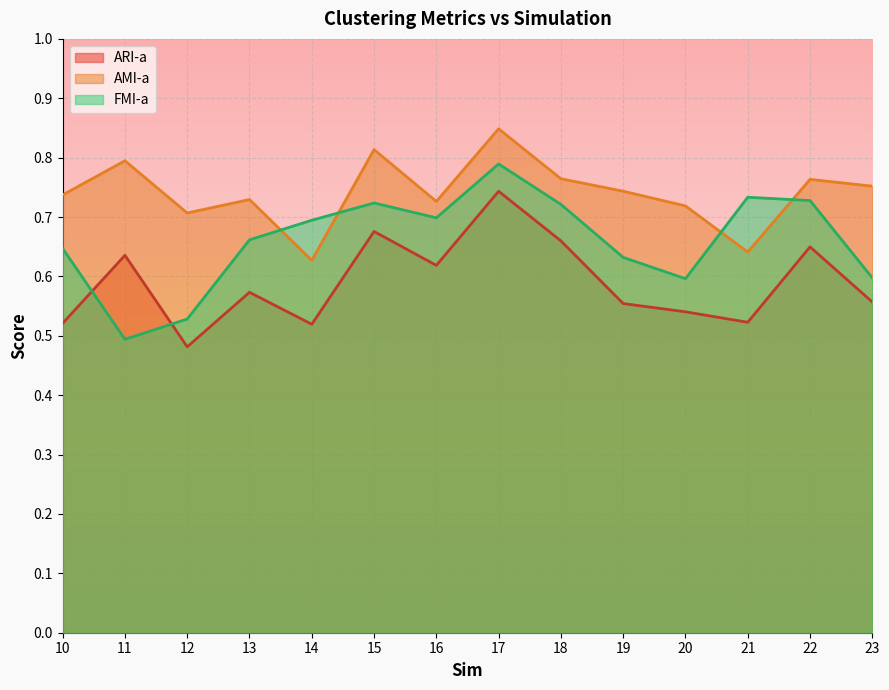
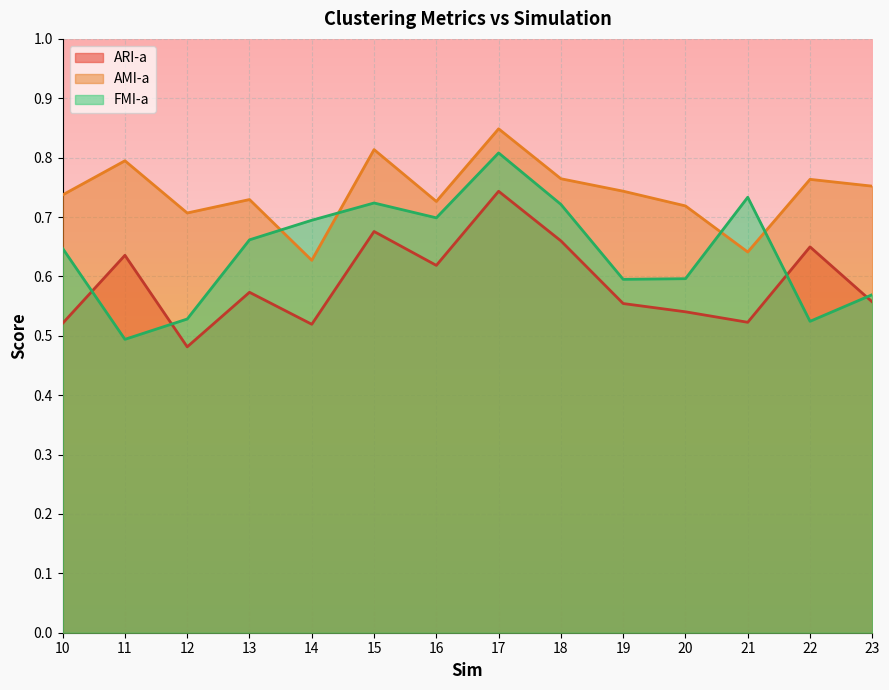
FMI-a, 17: 0.79 -> 0.81
FMI-a, 19: 0.63 -> 0.60
FMI-a, 22: 0.73 -> 0.52
FMI-a, 23: 0.60 -> 0.57
